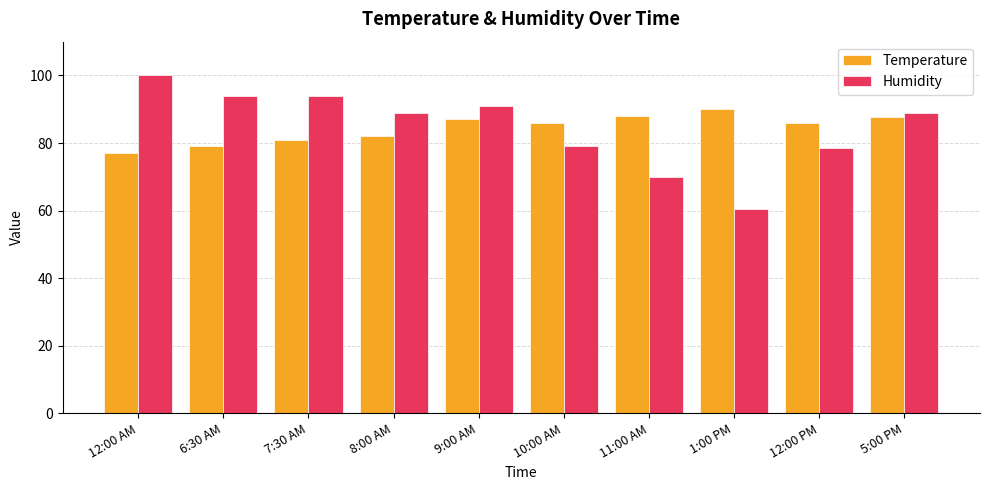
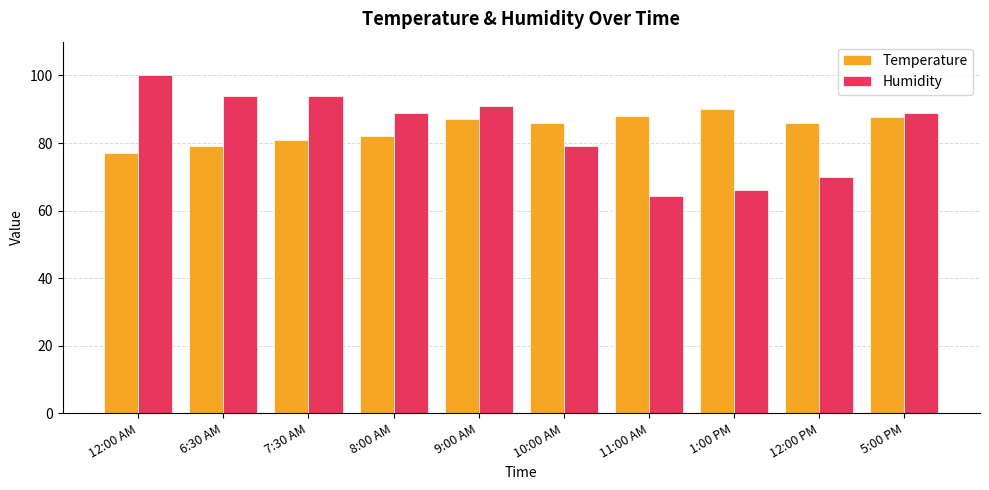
Humidity, 11:00 AM: 70 -> 64
Humidity, 1:00 PM: 60 -> 66
Humidity, 12:00 PM: 79 -> 70
